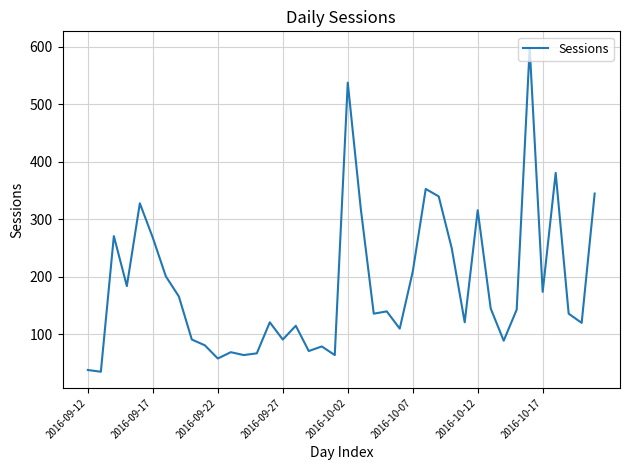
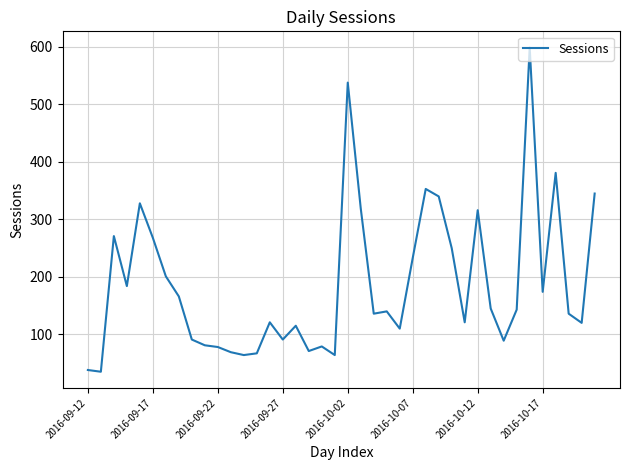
2016-09-22: 60 -> 80
2016-10-07: 210 -> 230
